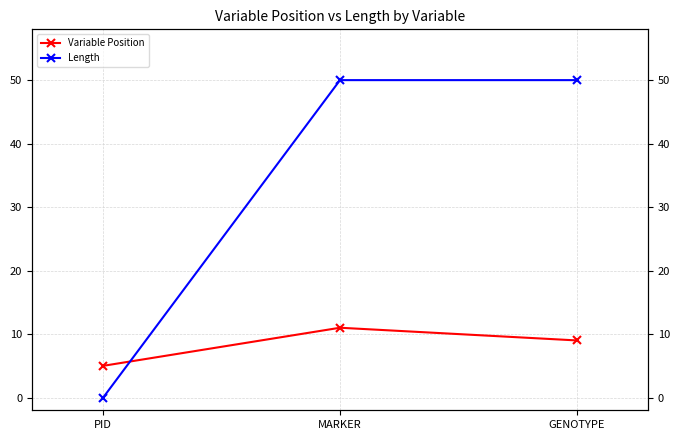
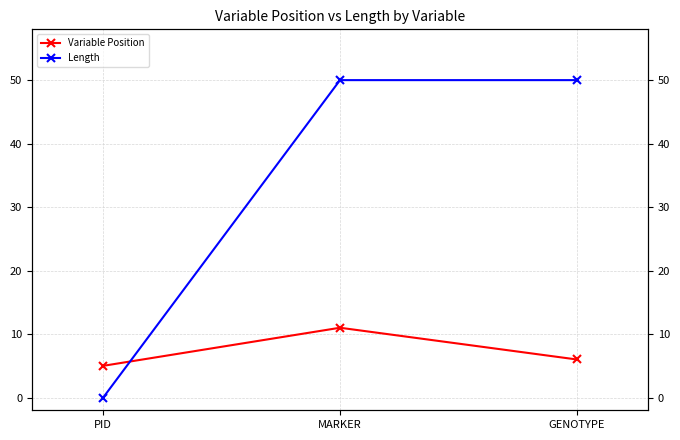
Variable Position, GENOTYPE: 9 -> 6
